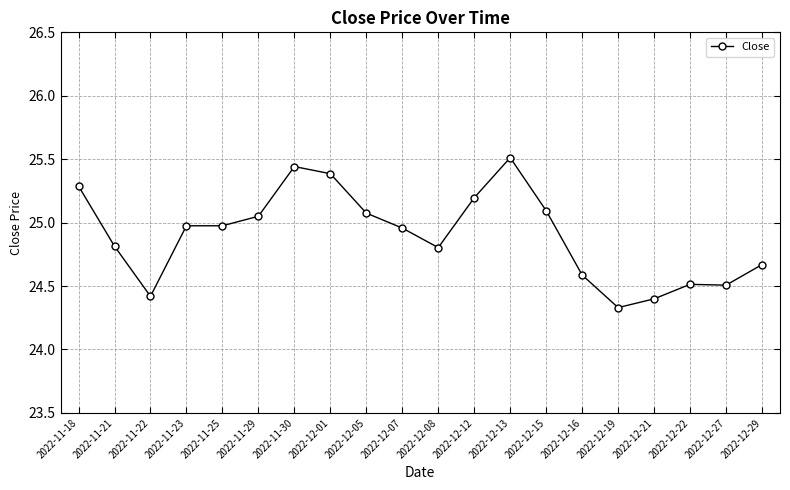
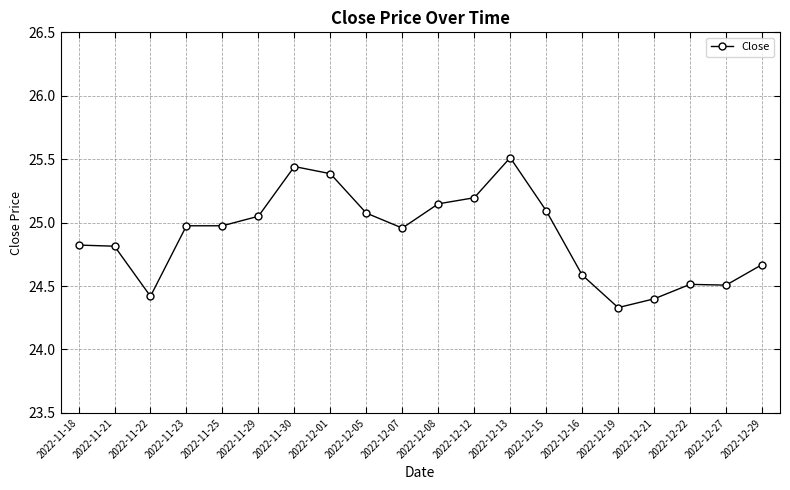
2022-11-18: 25.29 -> 24.82
2022-12-08: 24.80 -> 25.15
